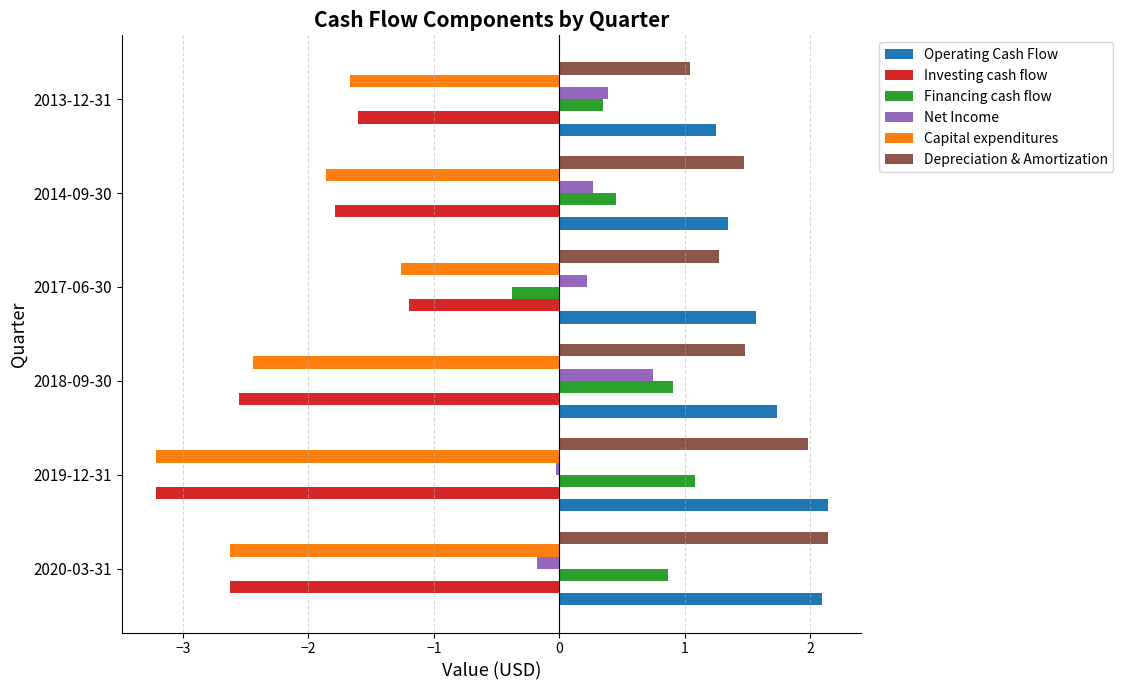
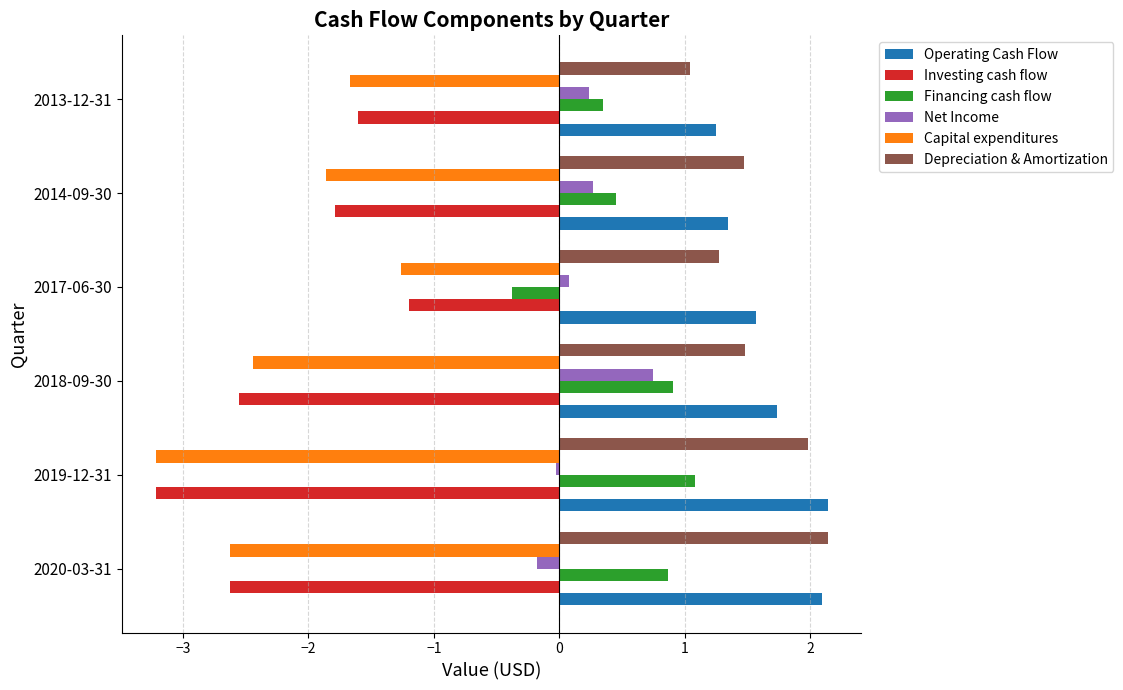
Net Income, 2013-12-31: 0.39 -> 0.24
Net Income, 2017-06-30: 0.22 -> 0.07
